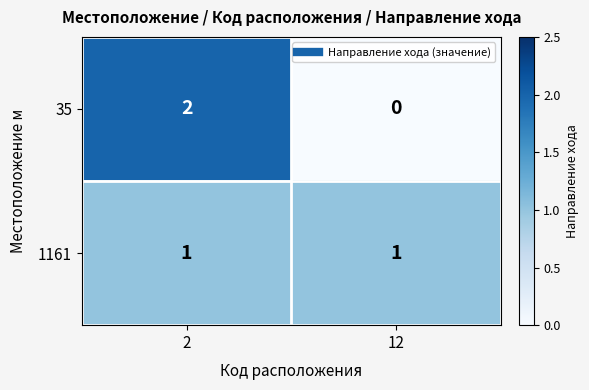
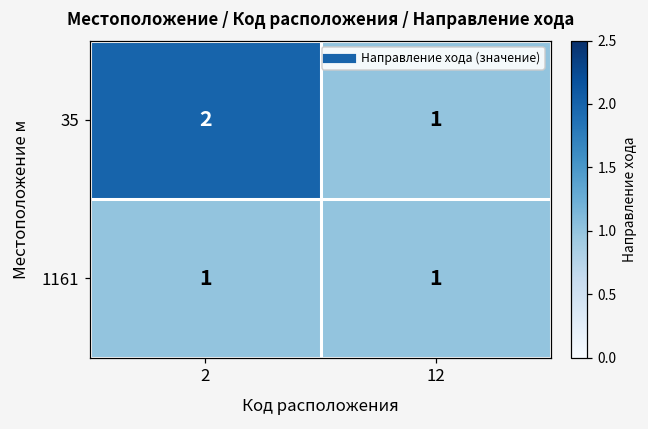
35, 12: 0 -> 1
